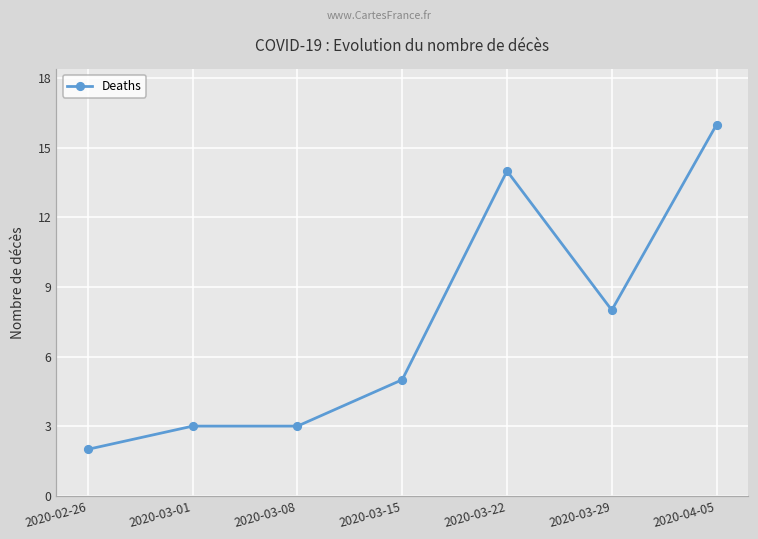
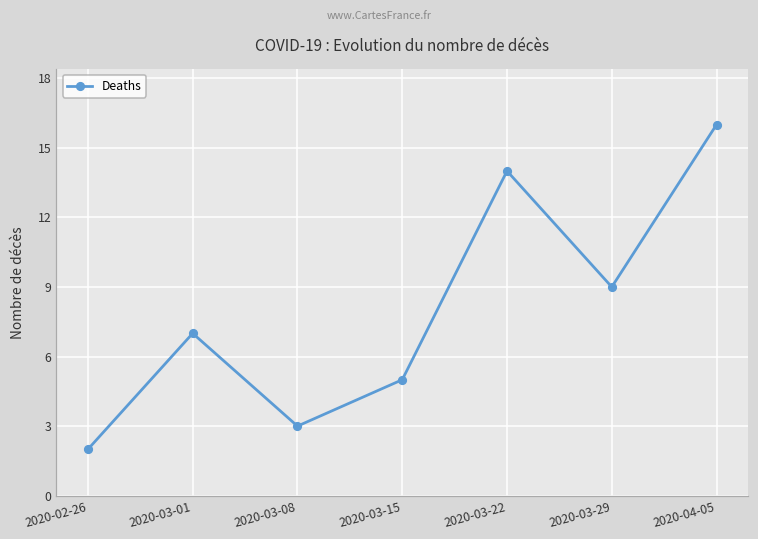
2020-03-01: 3 -> 7
2020-03-29: 8 -> 9
